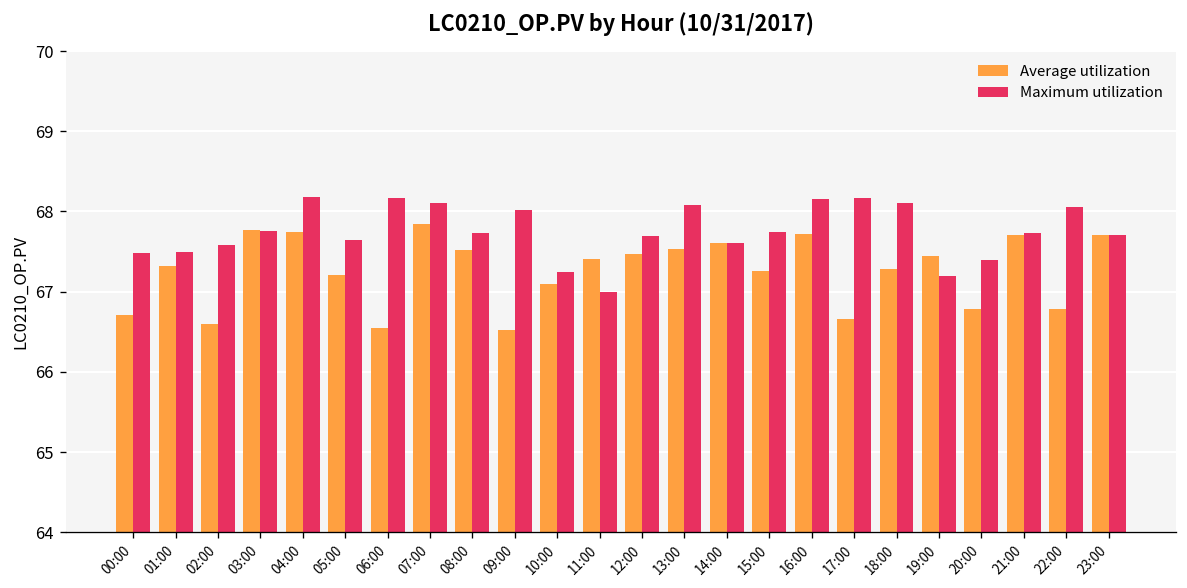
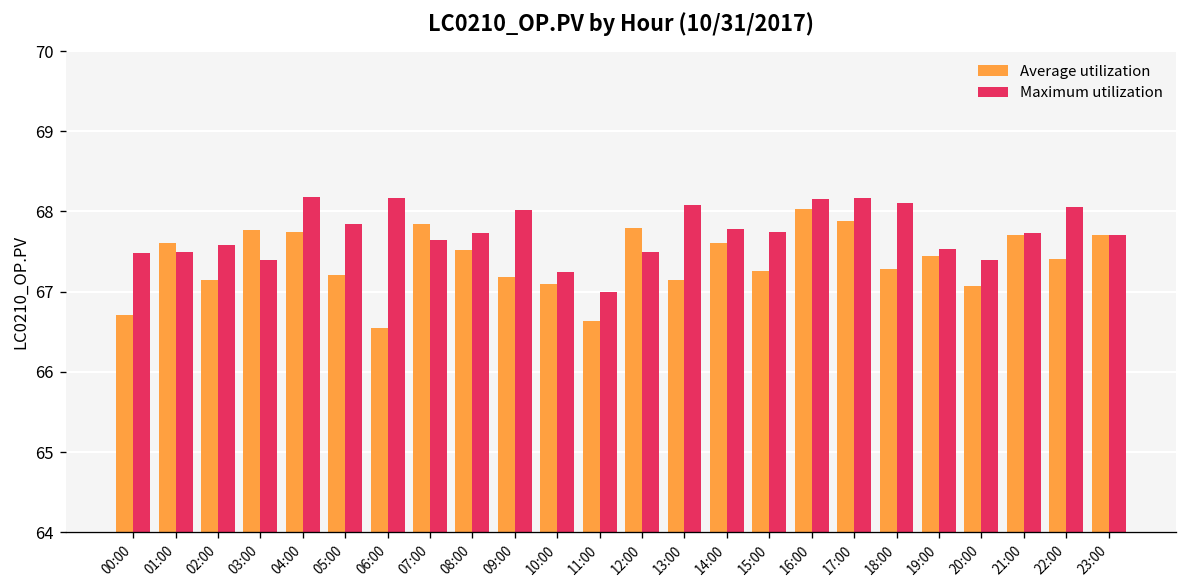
Average utilization, 01:00: 67.3 -> 67.6
Average utilization, 02:00: 66.6 -> 67.2
Maximum utilization, 03:00: 67.8 -> 67.4
Maximum utilization, 05:00: 67.7 -> 67.8
Maximum utilization, 07:00: 68.1 -> 67.6
Average utilization, 09:00: 66.5 -> 67.2
Average utilization, 11:00: 67.4 -> 66.6
Average utilization, 12:00: 67.5 -> 67.8
Maximum utilization, 12:00: 67.7 -> 67.5
Average utilization, 13:00: 67.5 -> 67.2
Maximum utilization, 14:00: 67.6 -> 67.8
Average utilization, 16:00: 67.7 -> 68.0
Average utilization, 17:00: 66.7 -> 67.9
Maximum utilization, 19:00: 67.2 -> 67.5
Average utilization, 20:00: 66.8 -> 67.1
Average utilization, 22:00: 66.8 -> 67.4
